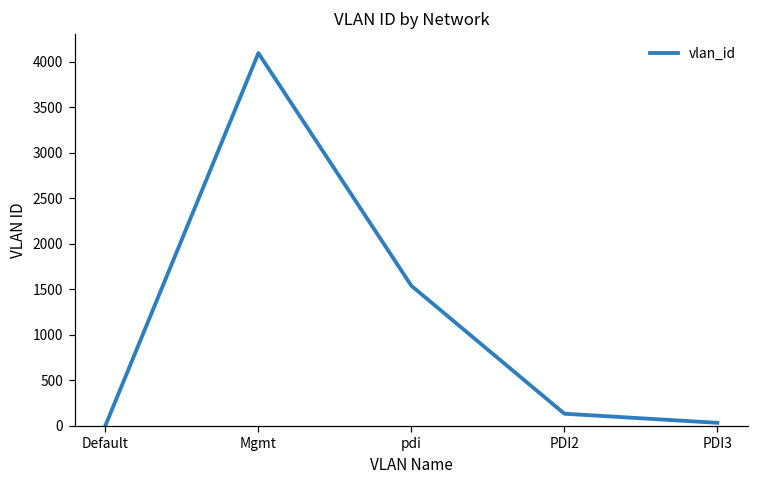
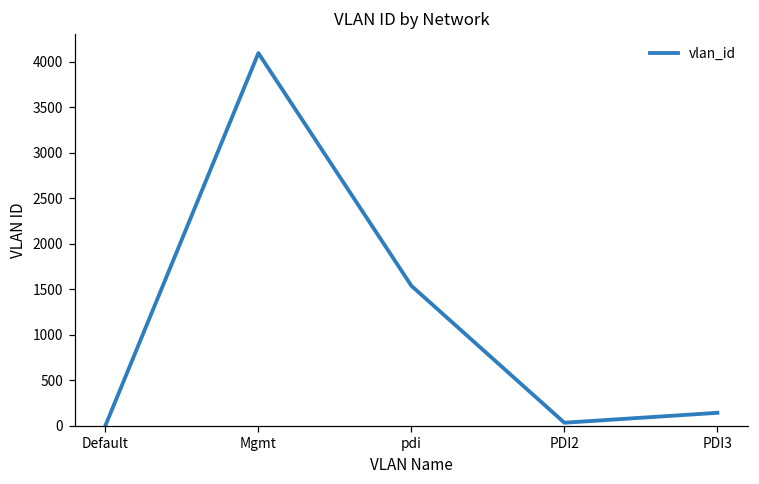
PDI2: 100 -> 0
PDI3: 0 -> 100
